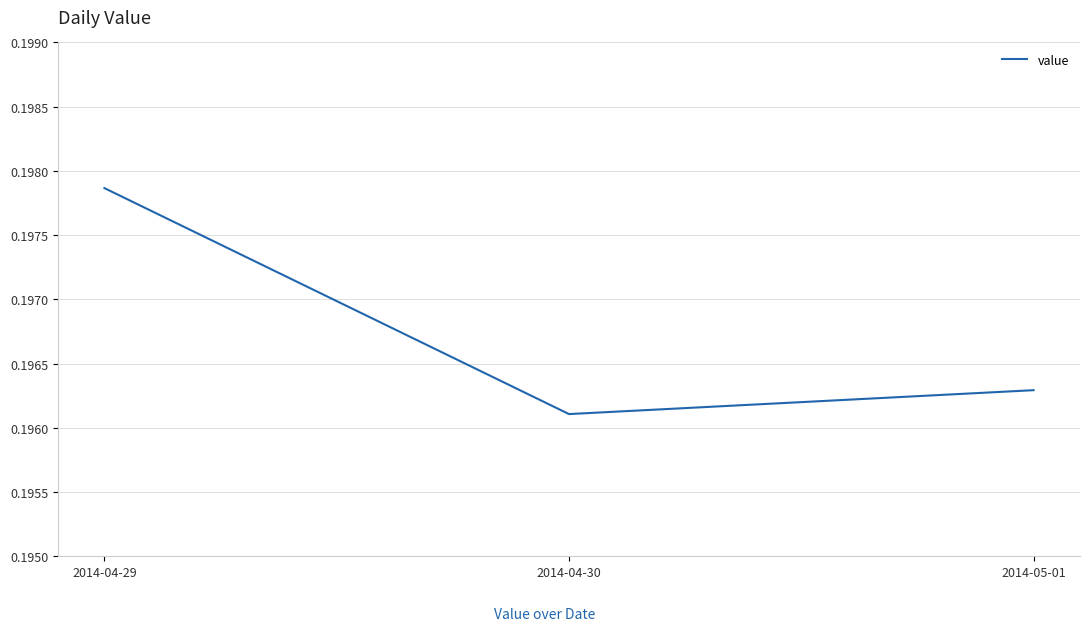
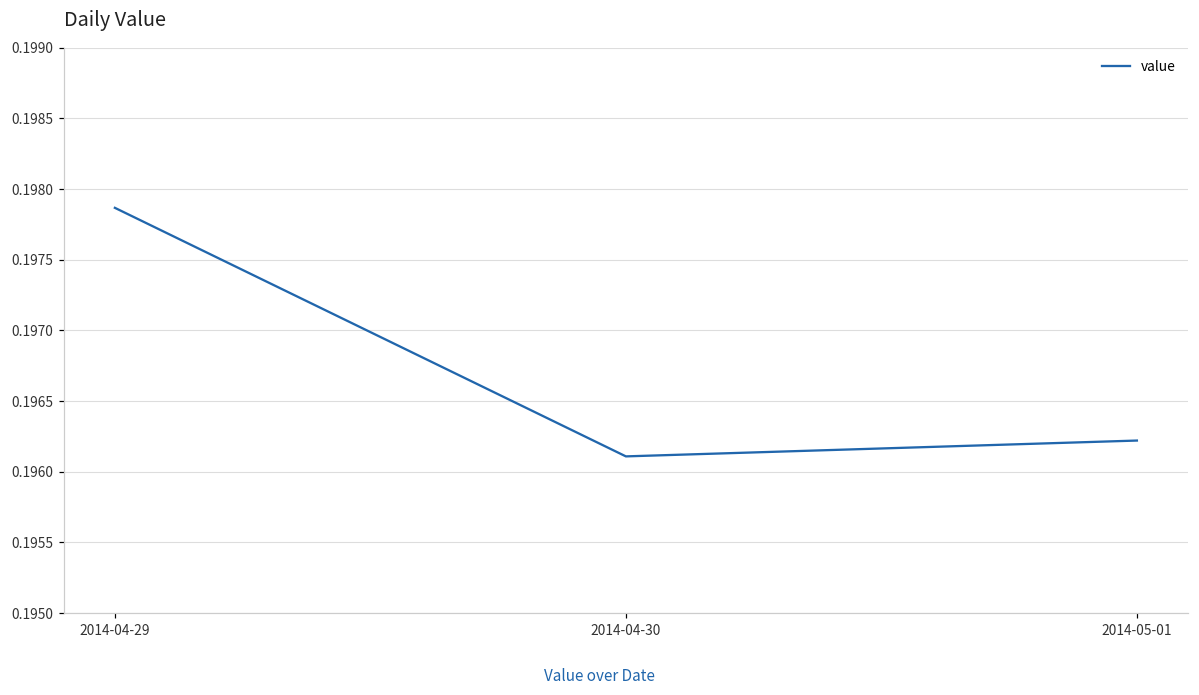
2014-05-01: 0.19629 -> 0.19622
